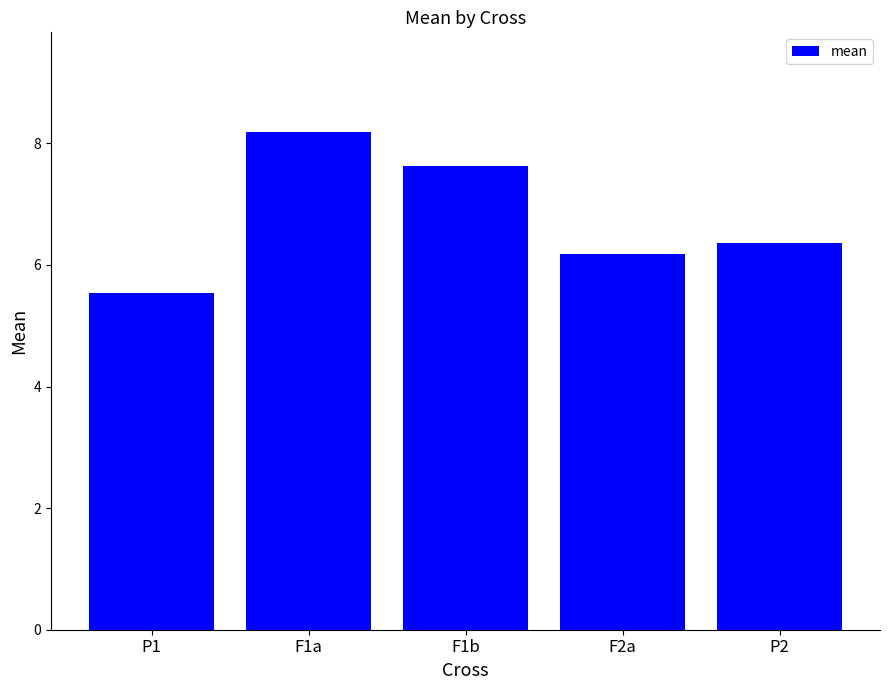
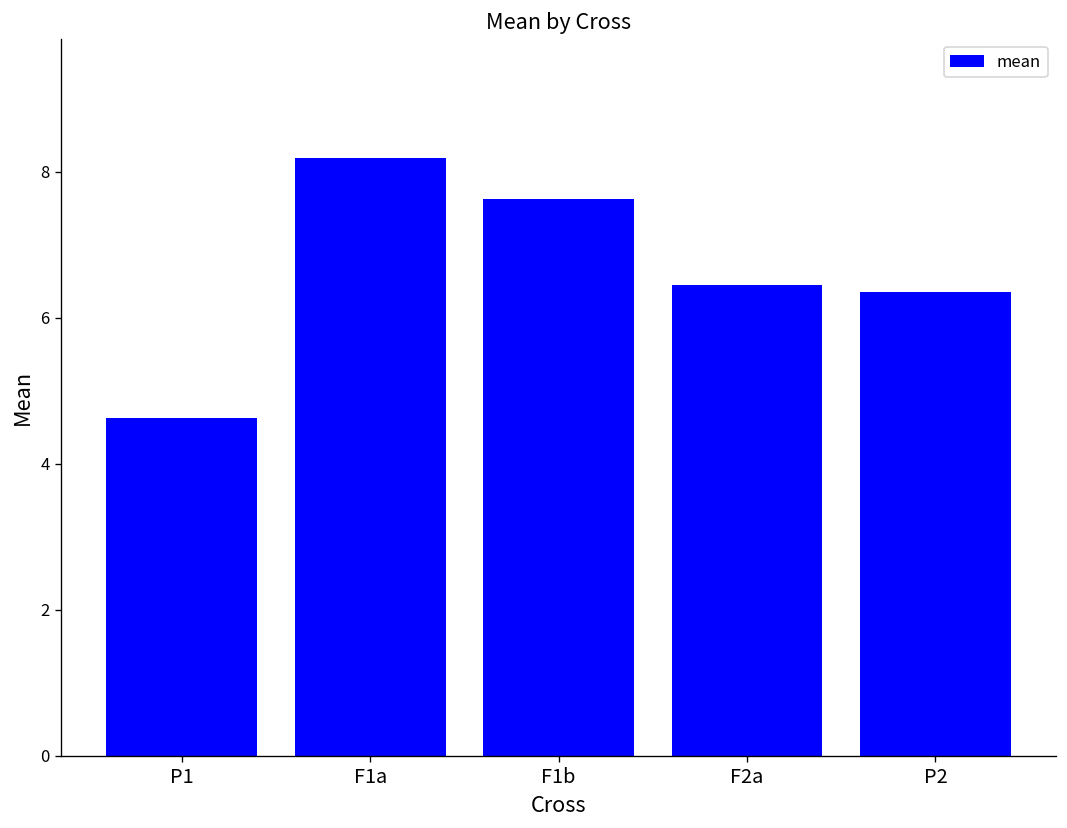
P1: 5.5 -> 4.6
F2a: 6.2 -> 6.4
